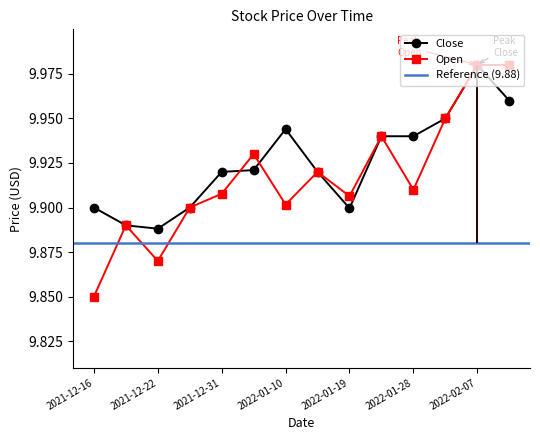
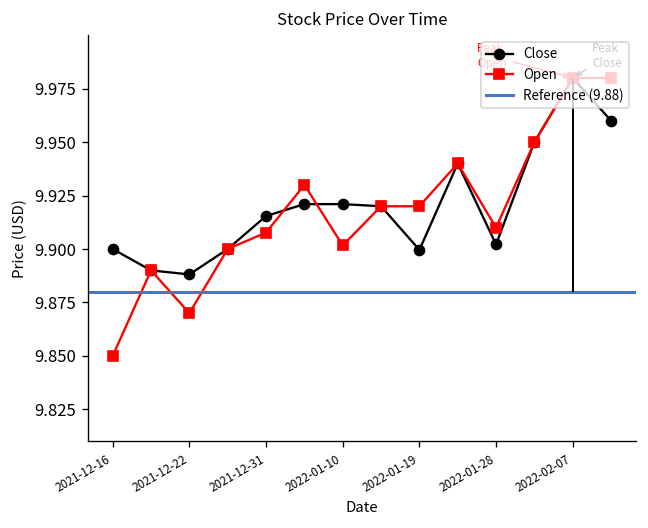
Close, 2021-12-31: 9.920 -> 9.915
Close, 2022-01-10: 9.944 -> 9.921
Open, 2022-01-19: 9.906 -> 9.920
Close, 2022-01-28: 9.940 -> 9.902
